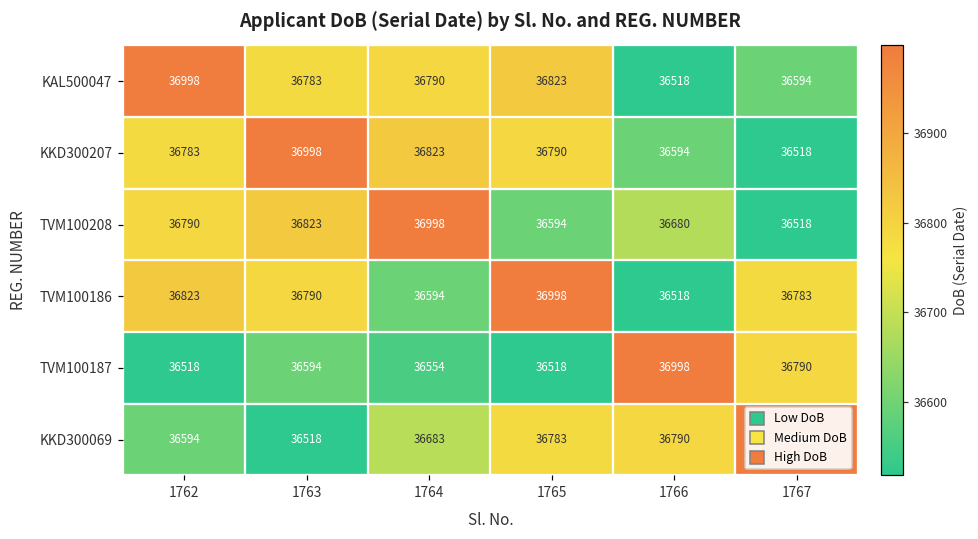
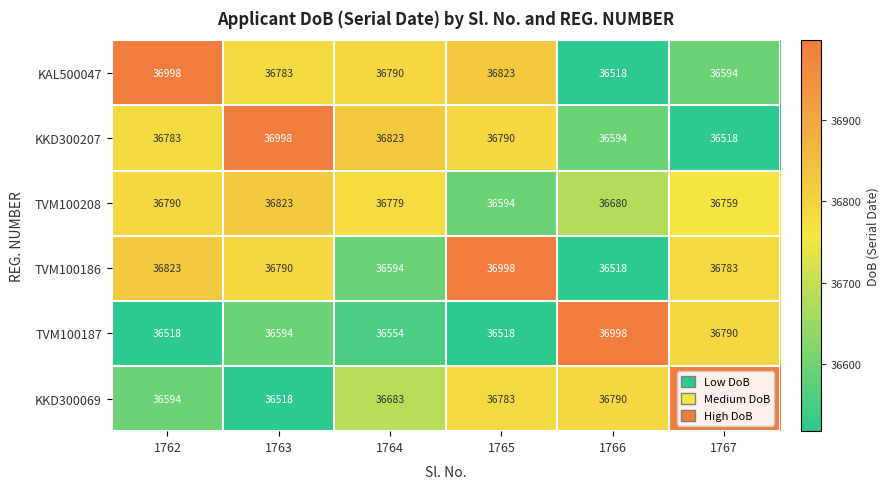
TVM100208, 1764: 36998 -> 36779
TVM100208, 1767: 36518 -> 36759
